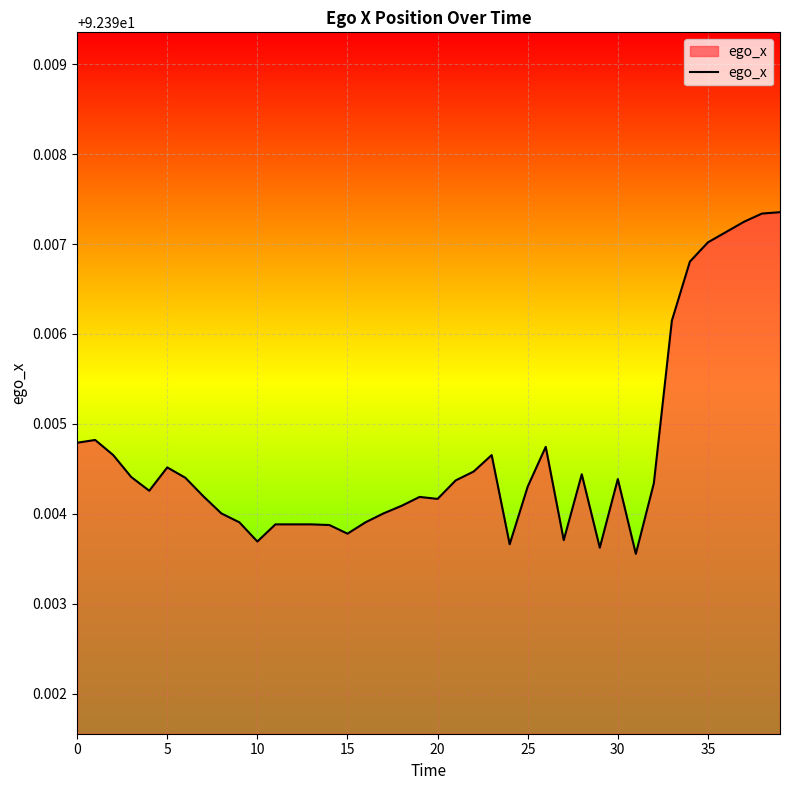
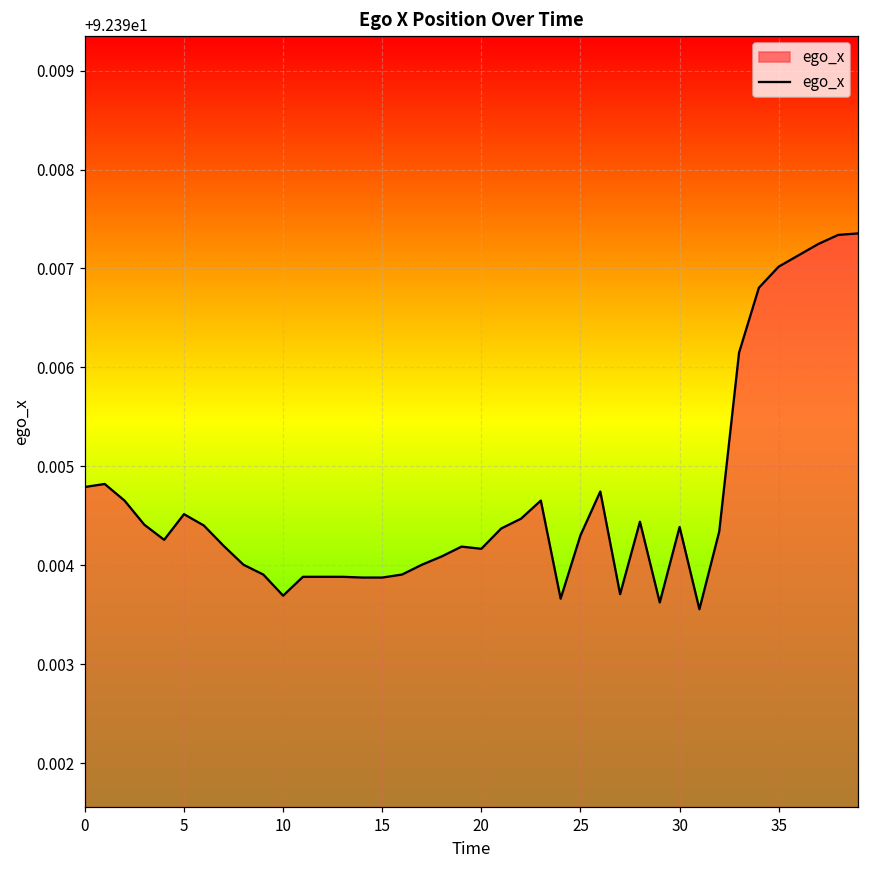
15: 92.3938 -> 92.3939
